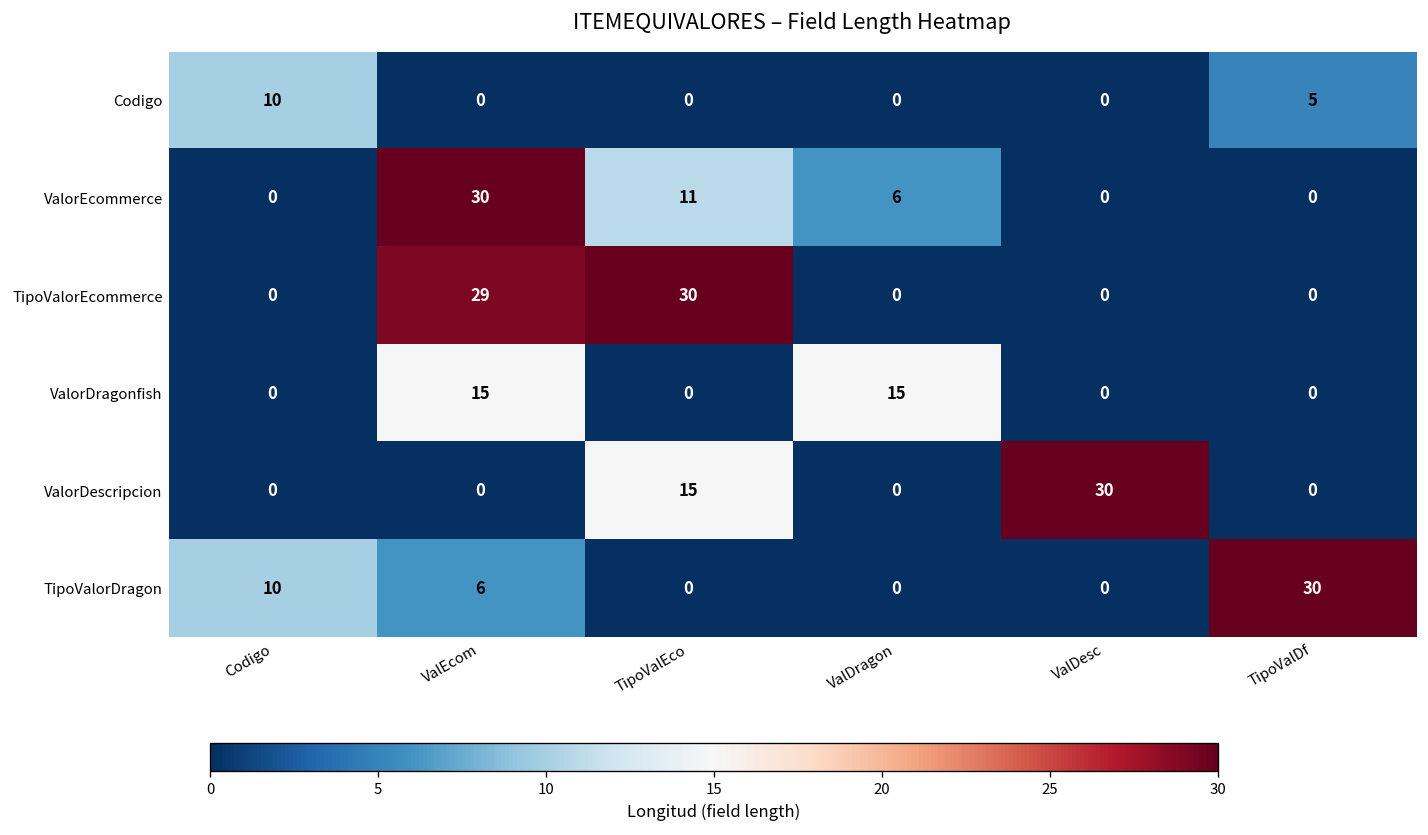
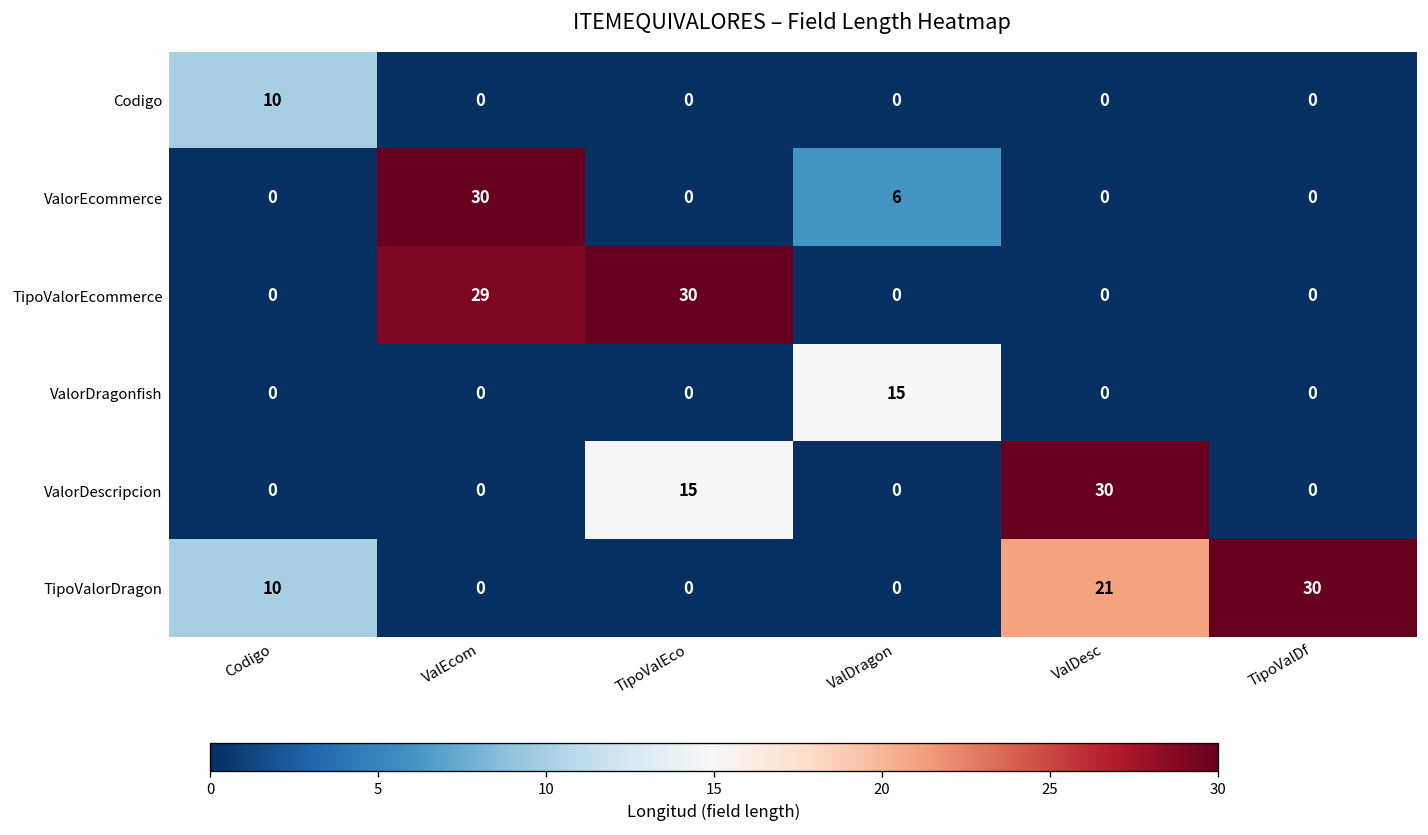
Codigo, TipoValDf: 5 -> 0
ValorEcommerce, TipoValEco: 11 -> 0
ValorDragonfish, ValEcom: 15 -> 0
TipoValorDragon, ValEcom: 6 -> 0
TipoValorDragon, ValDesc: 0 -> 21
